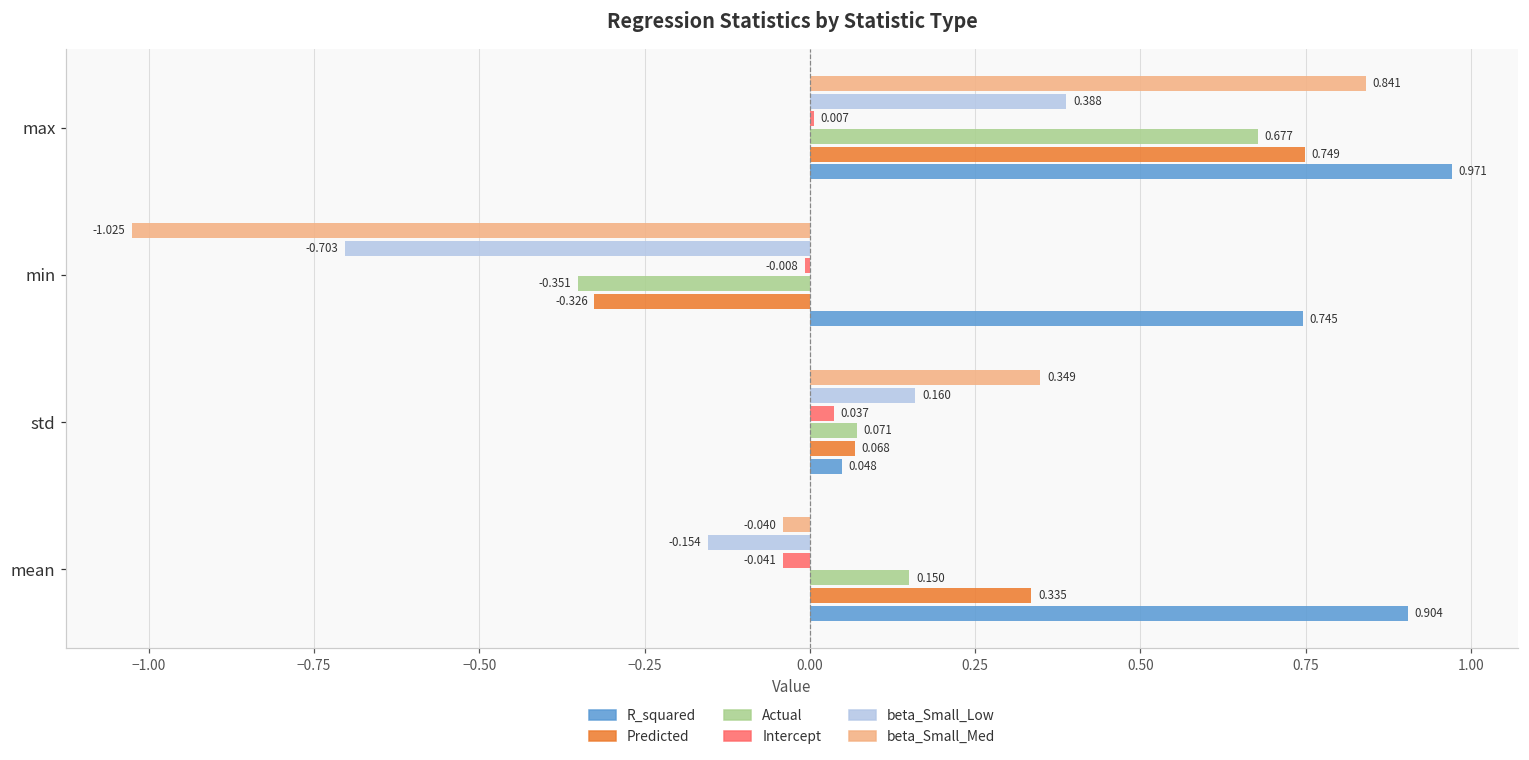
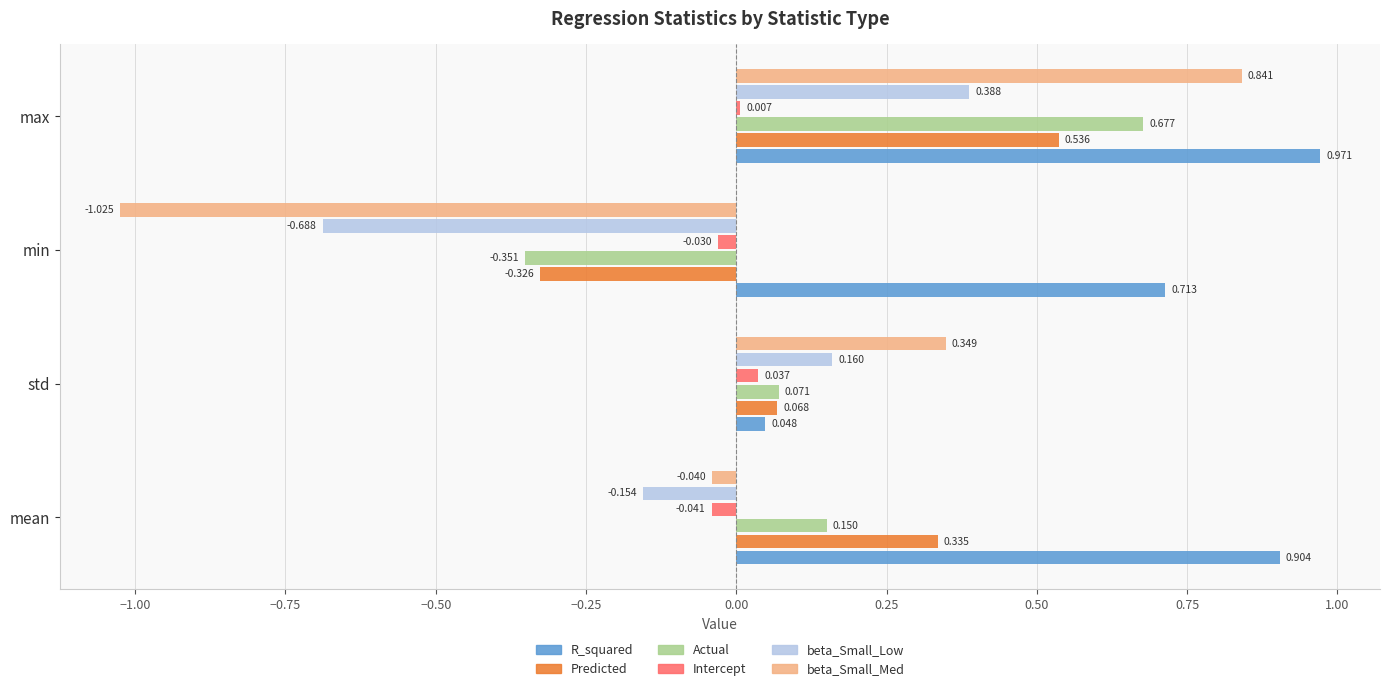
Predicted, max: 0.749 -> 0.536
beta_Small_Low, min: -0.703 -> -0.688
Intercept, min: -0.008 -> -0.030
R_squared, min: 0.745 -> 0.713
